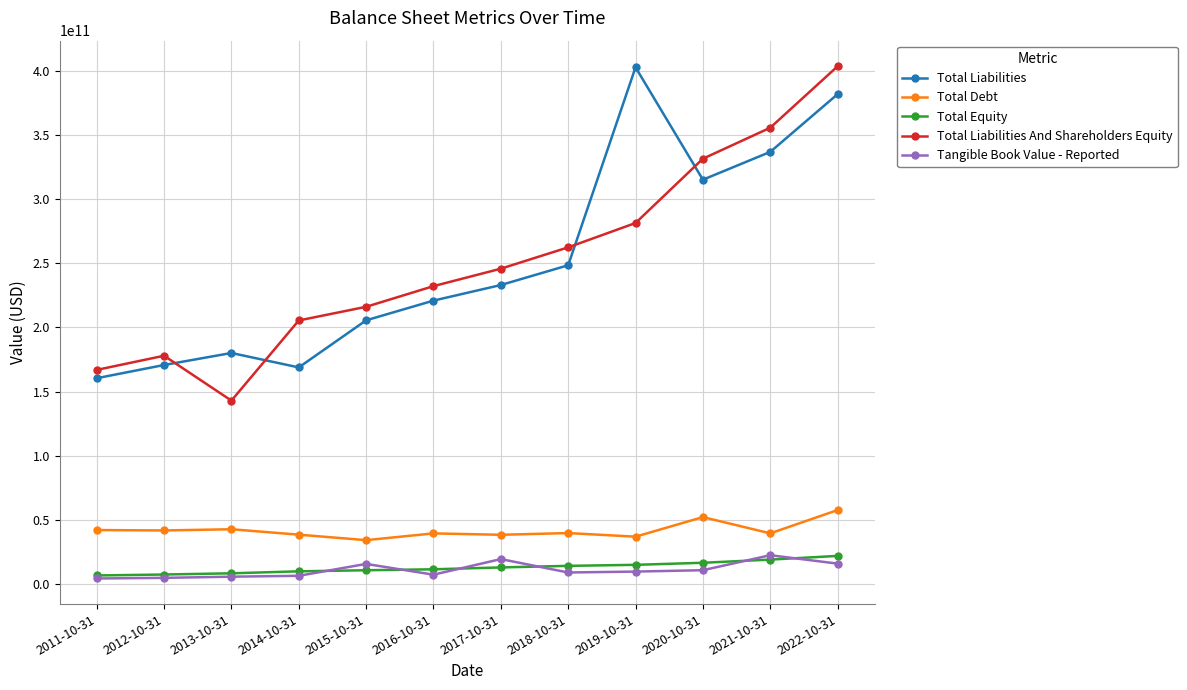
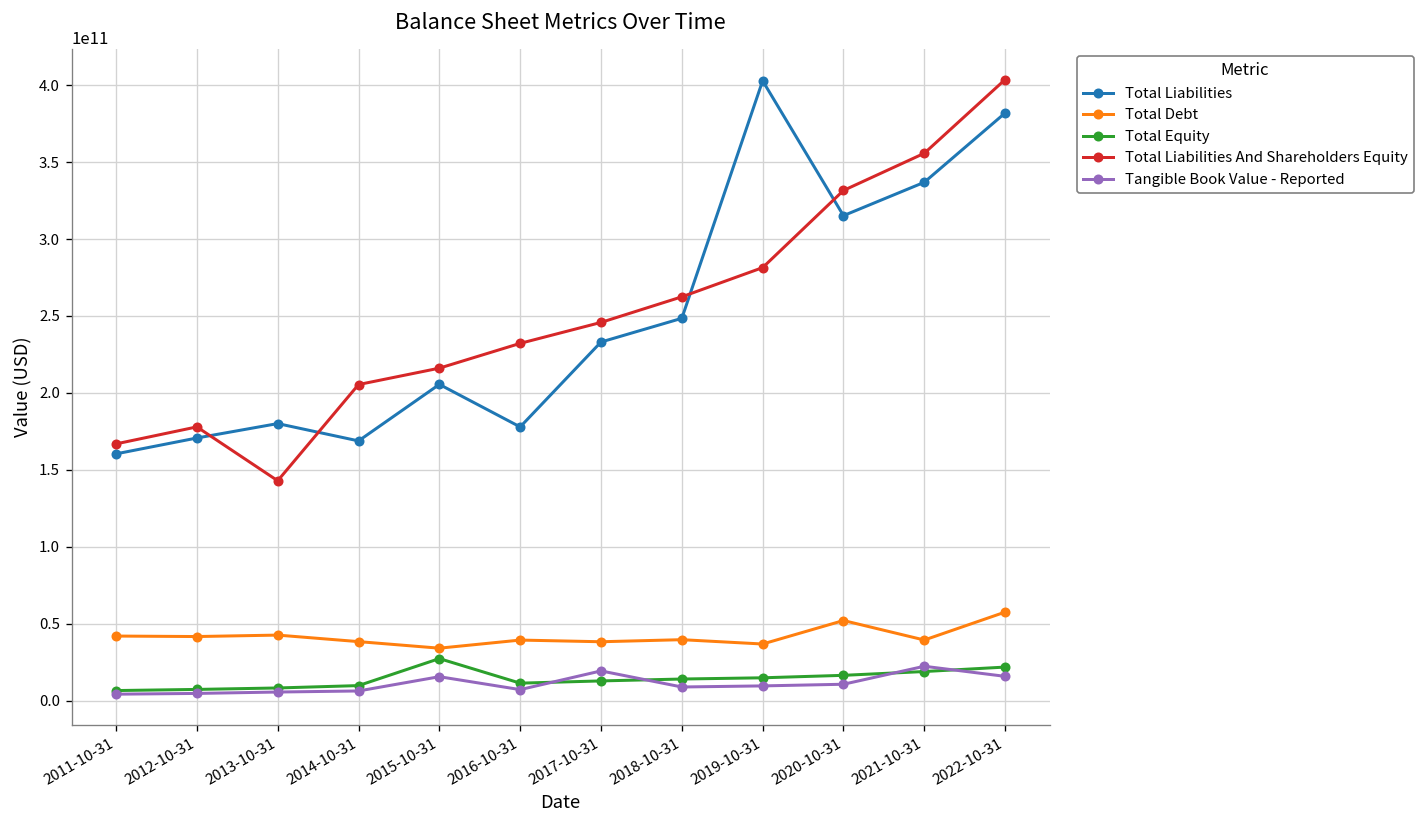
Total Equity, 2015-10-31: 11000000000 -> 27000000000
Total Liabilities, 2016-10-31: 221000000000 -> 178000000000
